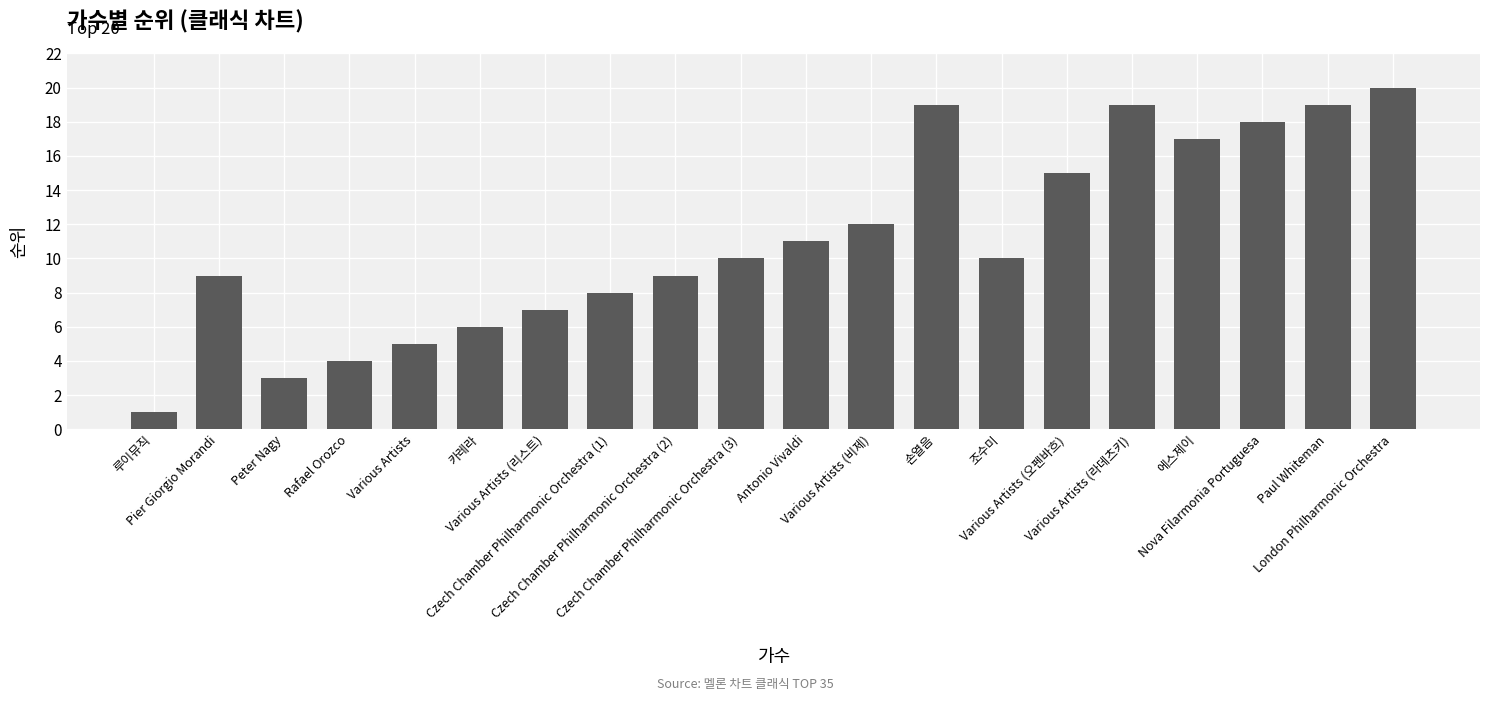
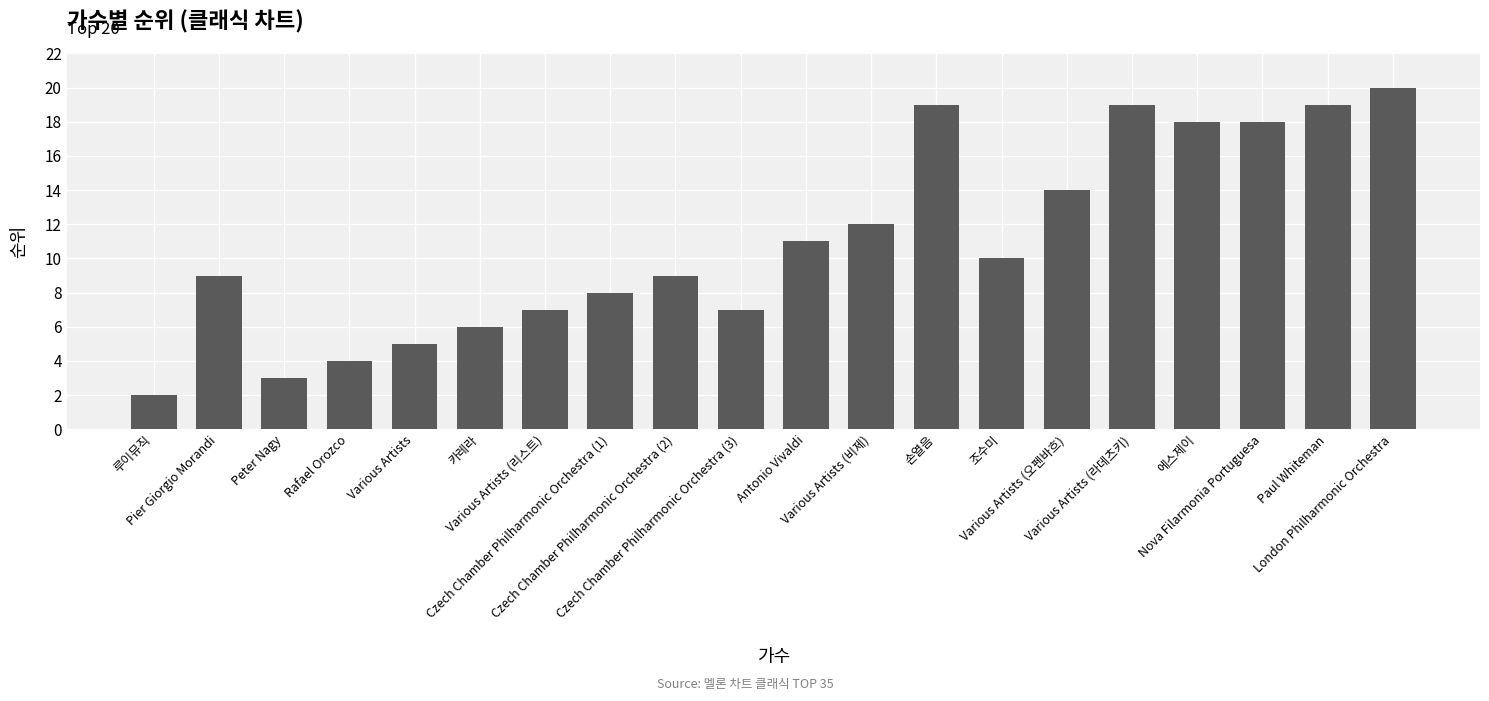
루이뮤직: 1 -> 2
Czech Chamber Philharmonic Orchestra (3): 10 -> 7
Various Artists (오펜바흐): 15 -> 14
에스제이: 17 -> 18
